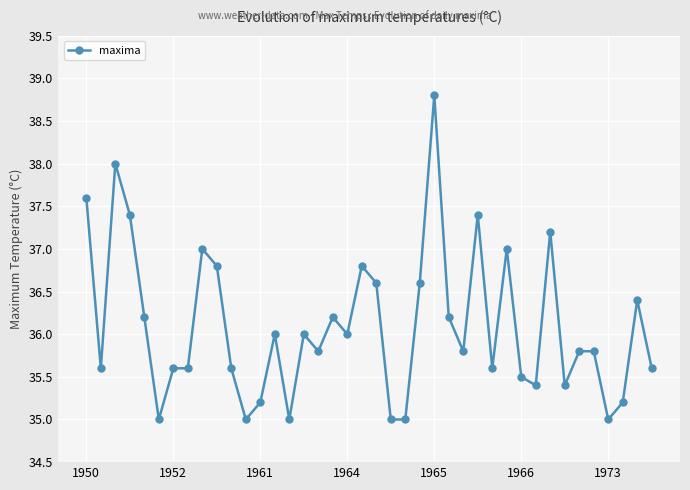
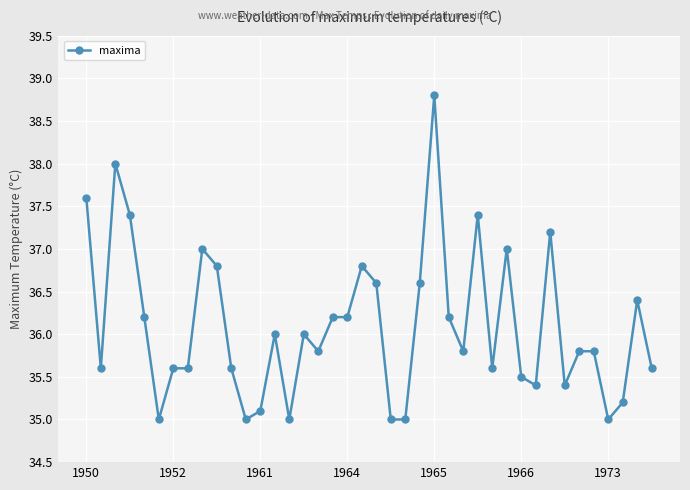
1961: 35.2 -> 35.1
1964: 36.0 -> 36.2
